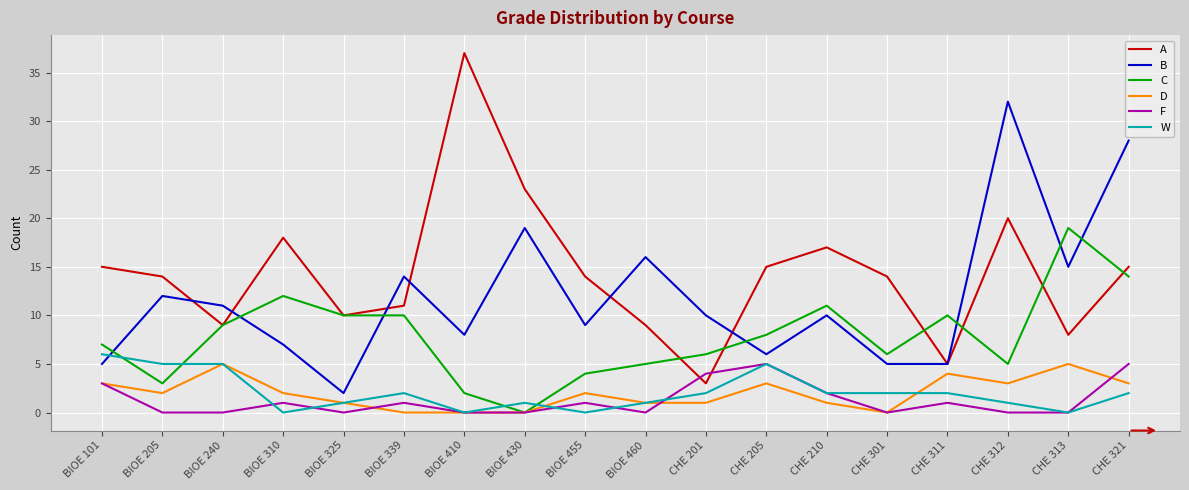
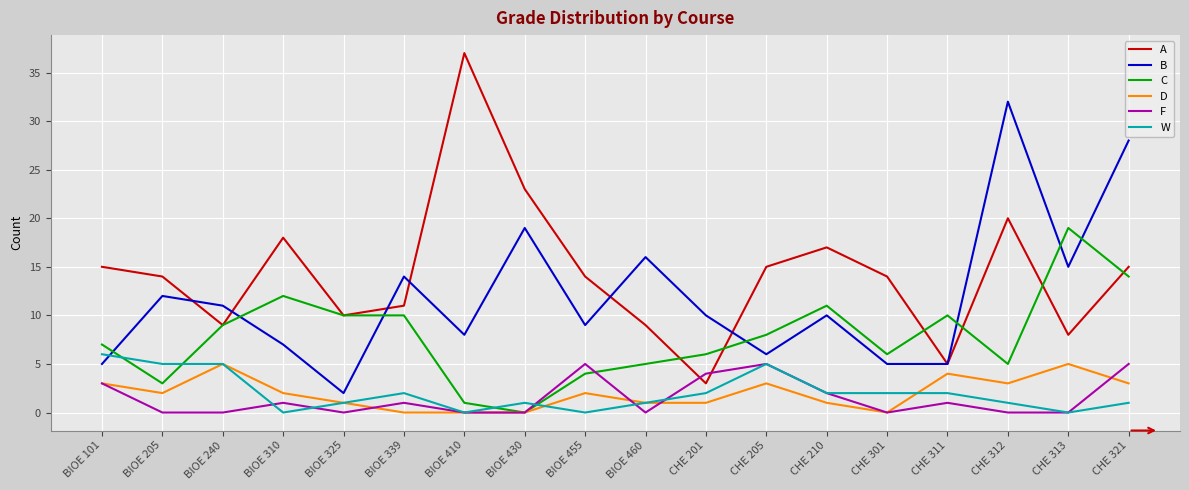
C, BIOE 410: 2 -> 1
F, BIOE 455: 1 -> 5
W, CHE 321: 2 -> 1
